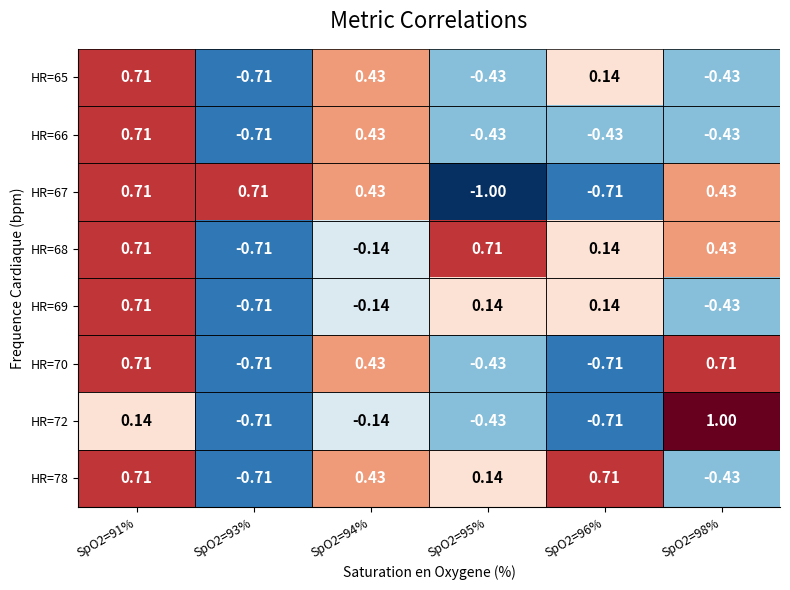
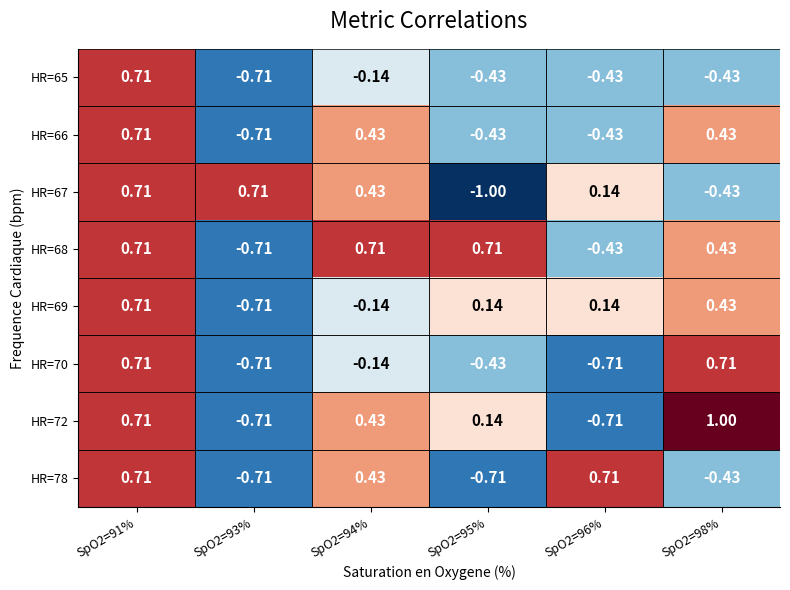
HR=65, SpO2=94%: 0.43 -> -0.14
HR=65, SpO2=96%: 0.14 -> -0.43
HR=66, SpO2=98%: -0.43 -> 0.43
HR=67, SpO2=96%: -0.71 -> 0.14
HR=67, SpO2=98%: 0.43 -> -0.43
HR=68, SpO2=94%: -0.14 -> 0.71
HR=68, SpO2=96%: 0.14 -> -0.43
HR=69, SpO2=98%: -0.43 -> 0.43
HR=70, SpO2=94%: 0.43 -> -0.14
HR=72, SpO2=91%: 0.14 -> 0.71
HR=72, SpO2=94%: -0.14 -> 0.43
HR=72, SpO2=95%: -0.43 -> 0.14
HR=78, SpO2=95%: 0.14 -> -0.71
